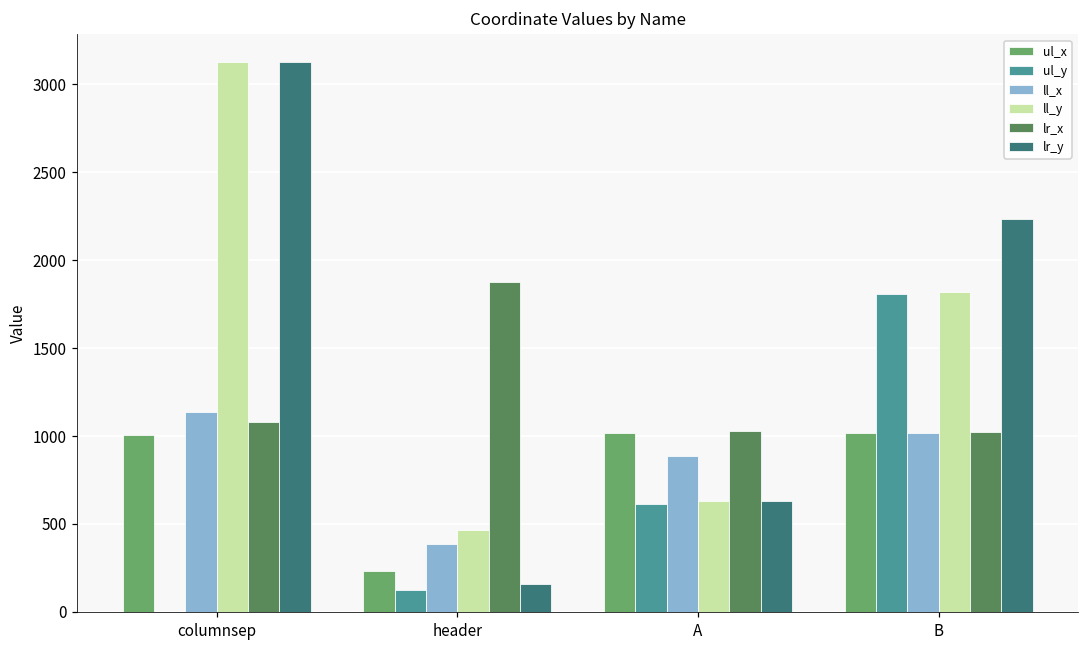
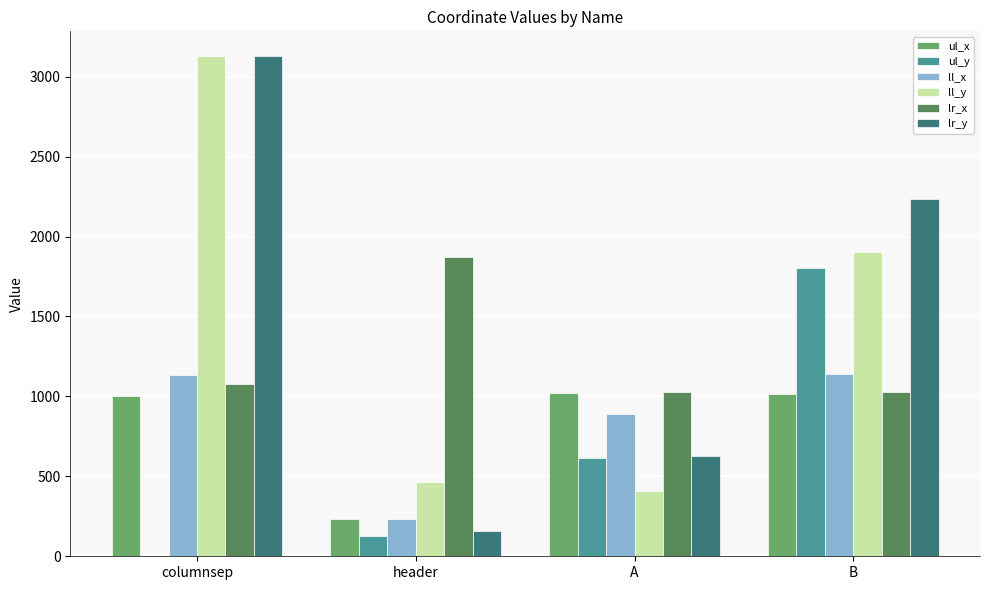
ll_x, header: 390 -> 230
ll_y, A: 630 -> 410
ll_x, B: 1020 -> 1140
ll_y, B: 1820 -> 1900
